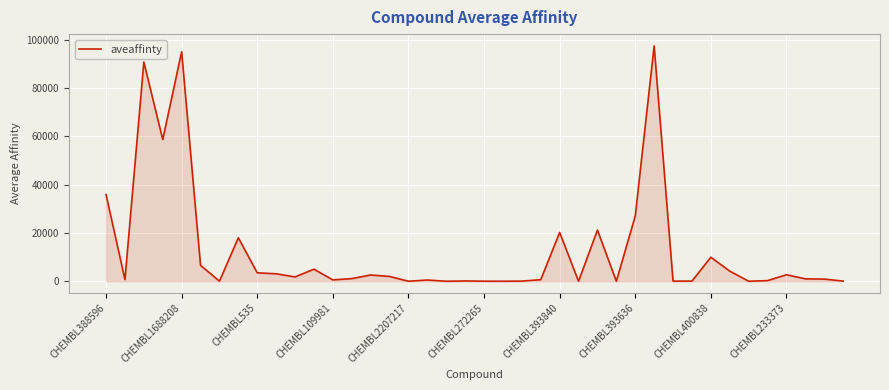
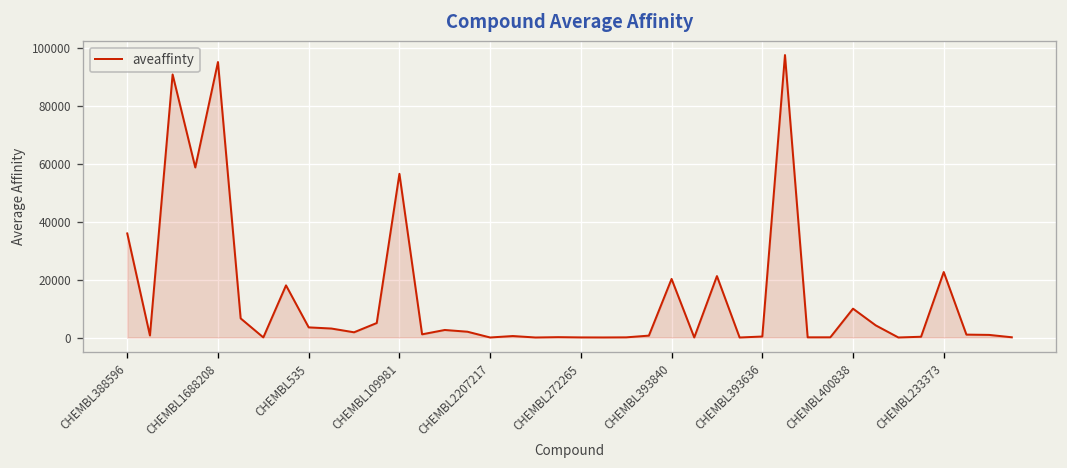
CHEMBL109981: 1000 -> 57000
CHEMBL393636: 27000 -> 0
CHEMBL233373: 3000 -> 23000
